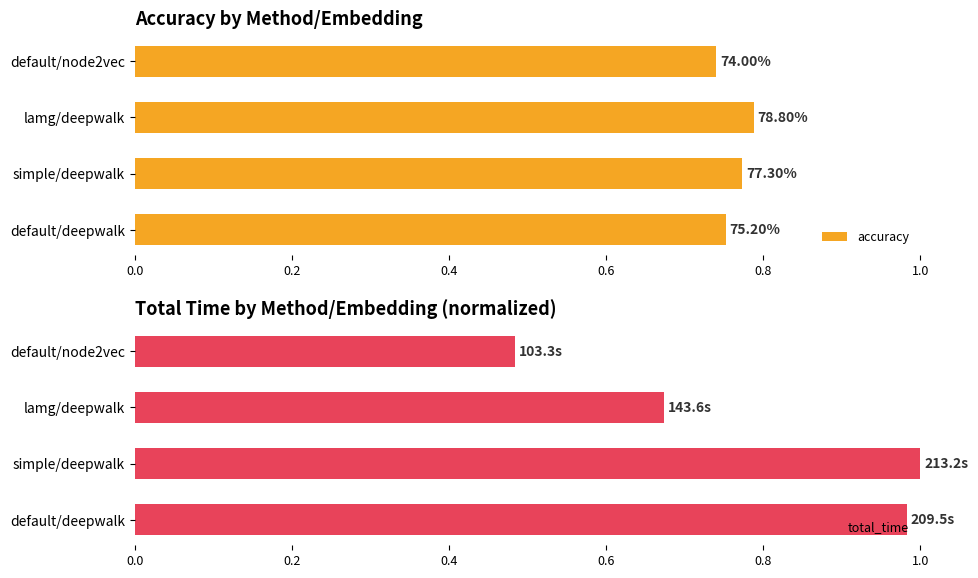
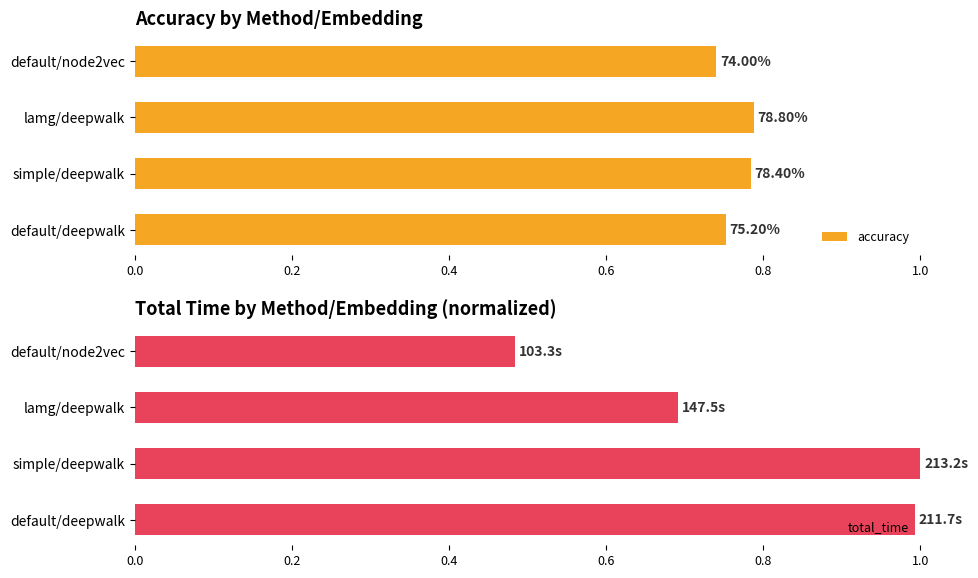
Accuracy by Method/Embedding, simple/deepwalk: 77.30% -> 78.40%
Total Time by Method/Embedding (normalized), lamg/deepwalk: 143.6s -> 147.5s
Total Time by Method/Embedding (normalized), default/deepwalk: 209.5s -> 211.7s
